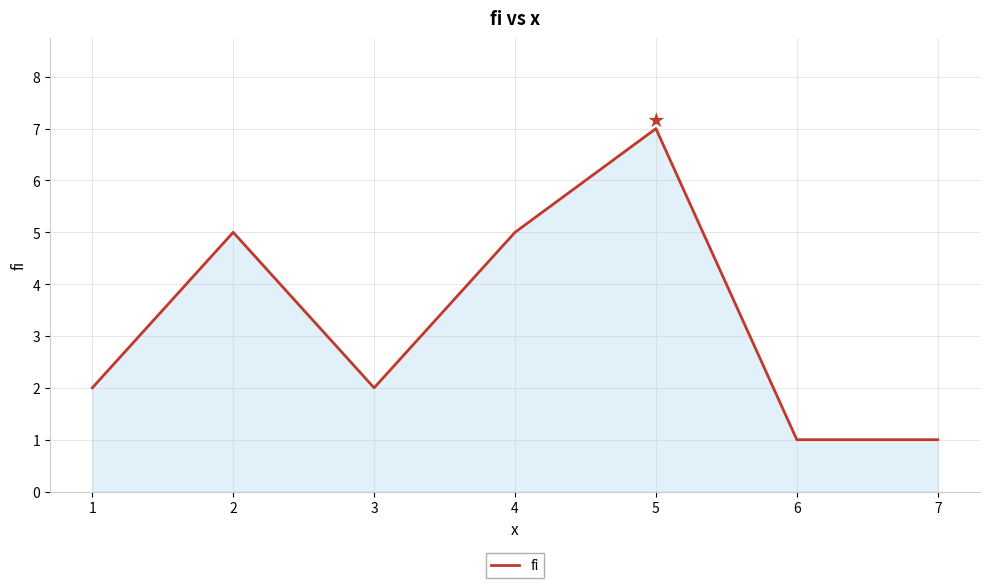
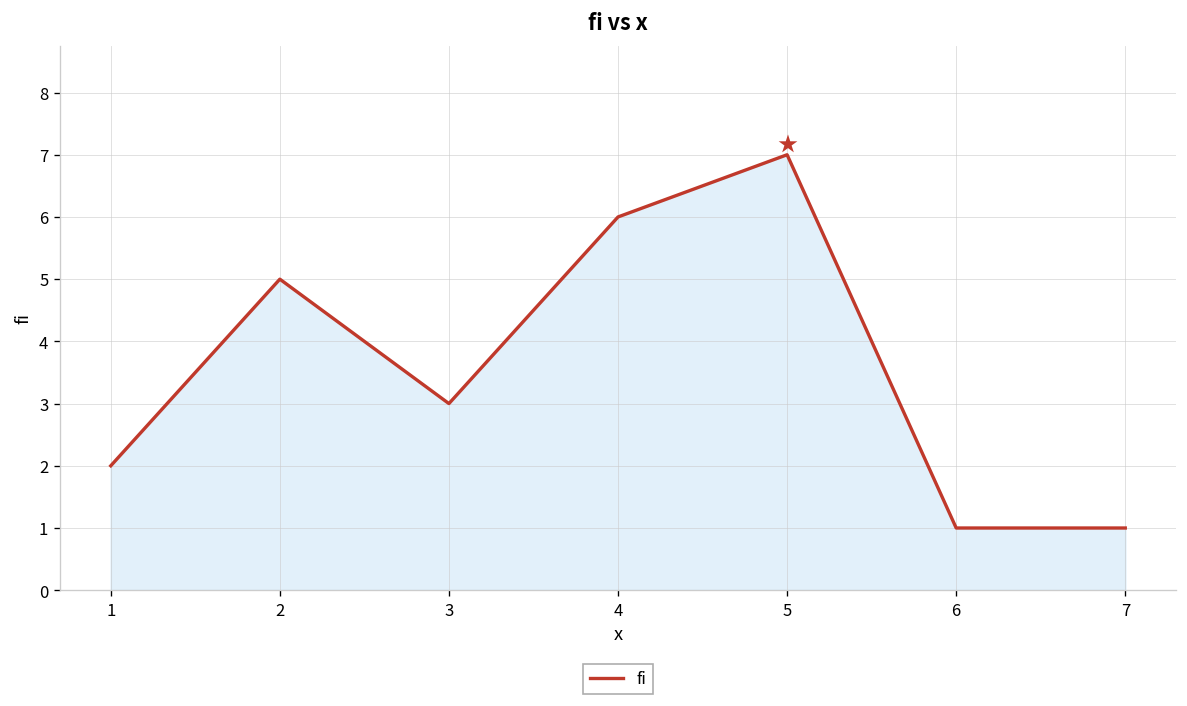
3: 2 -> 3
4: 5 -> 6
